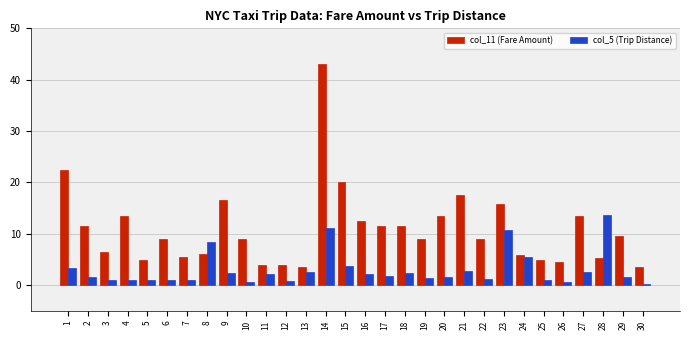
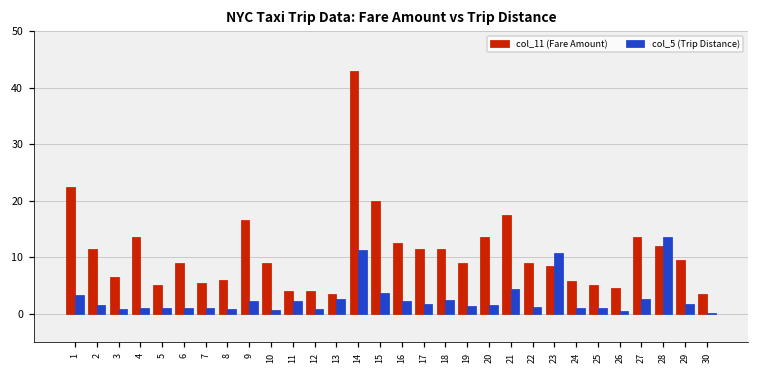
col_5 (Trip Distance), 8: 8 -> 1
col_5 (Trip Distance), 21: 3 -> 4
col_11 (Fare Amount), 23: 16 -> 9
col_5 (Trip Distance), 24: 5 -> 1
col_11 (Fare Amount), 28: 5 -> 12
